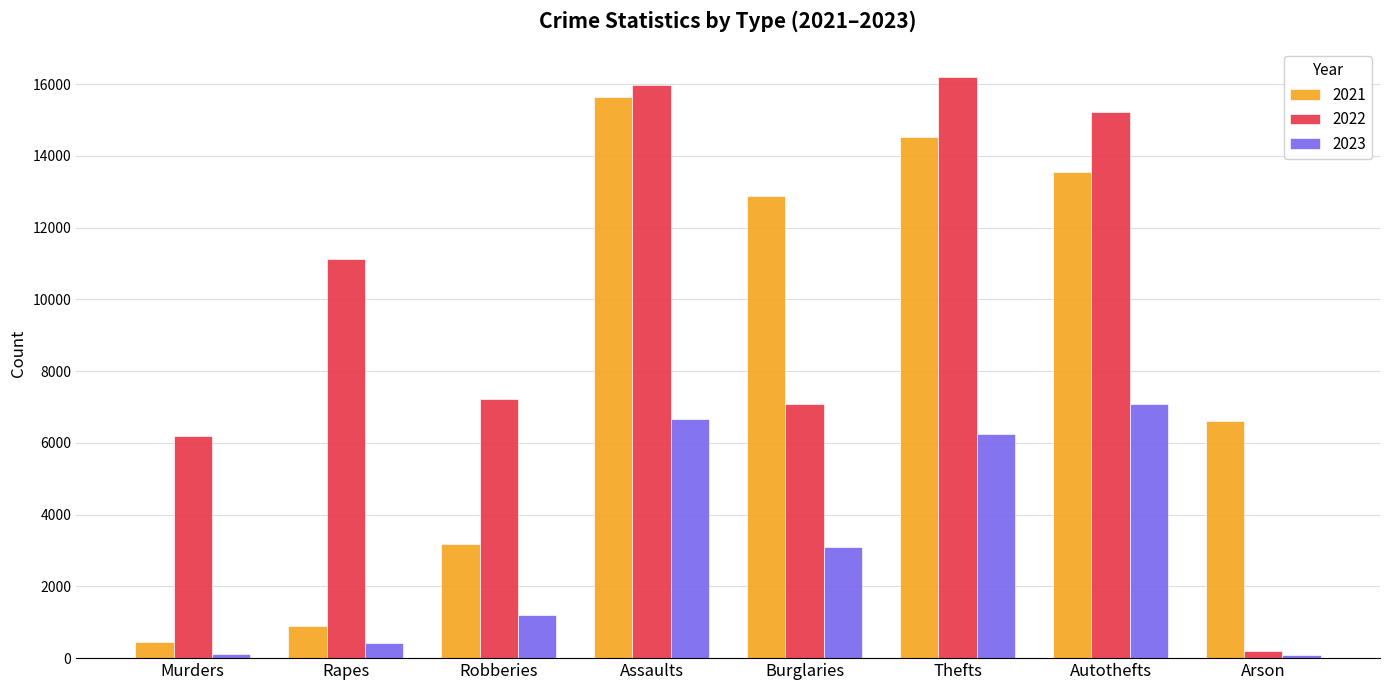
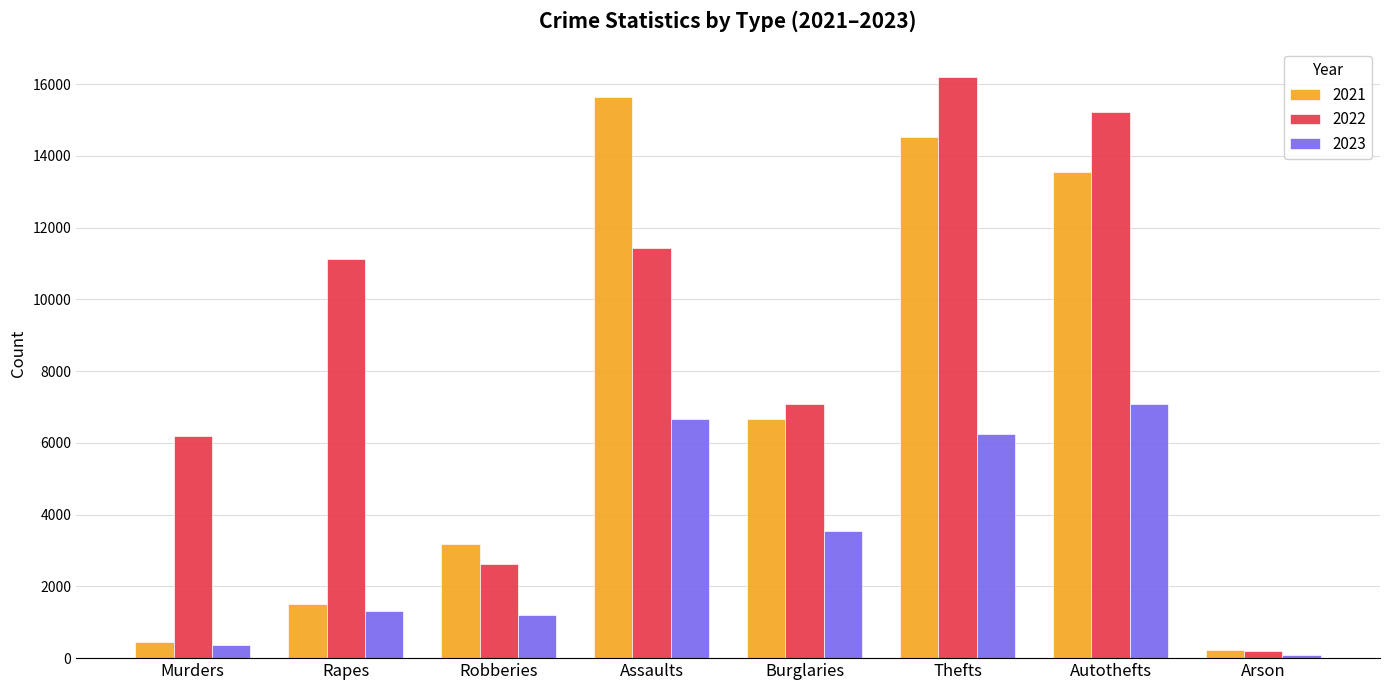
2023, Murders: 100 -> 400
2021, Rapes: 900 -> 1500
2023, Rapes: 400 -> 1300
2022, Robberies: 7200 -> 2600
2022, Assaults: 16000 -> 11400
2021, Burglaries: 12900 -> 6700
2023, Burglaries: 3100 -> 3600
2021, Arson: 6600 -> 200
